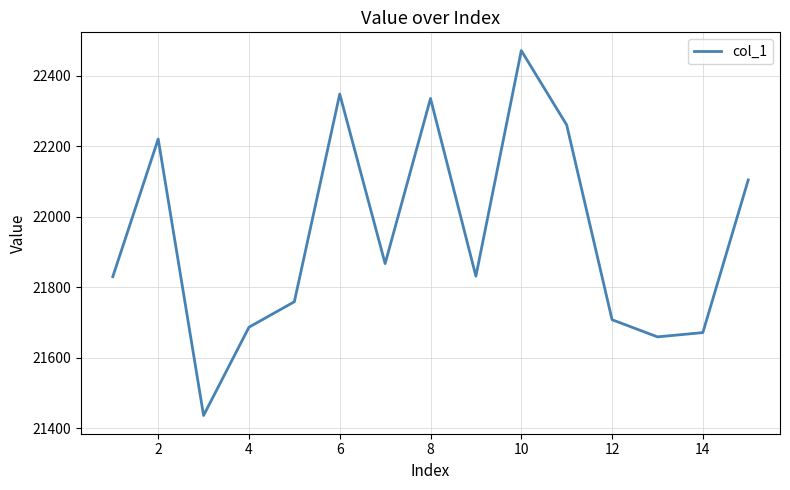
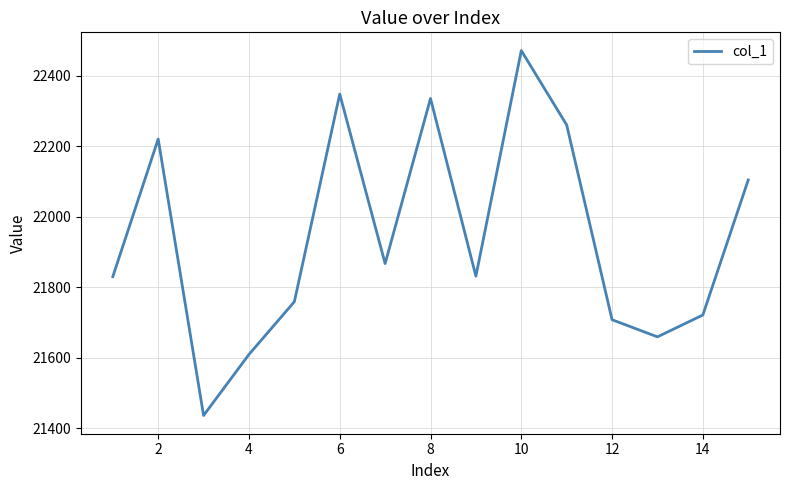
4: 21690 -> 21610
14: 21670 -> 21720
